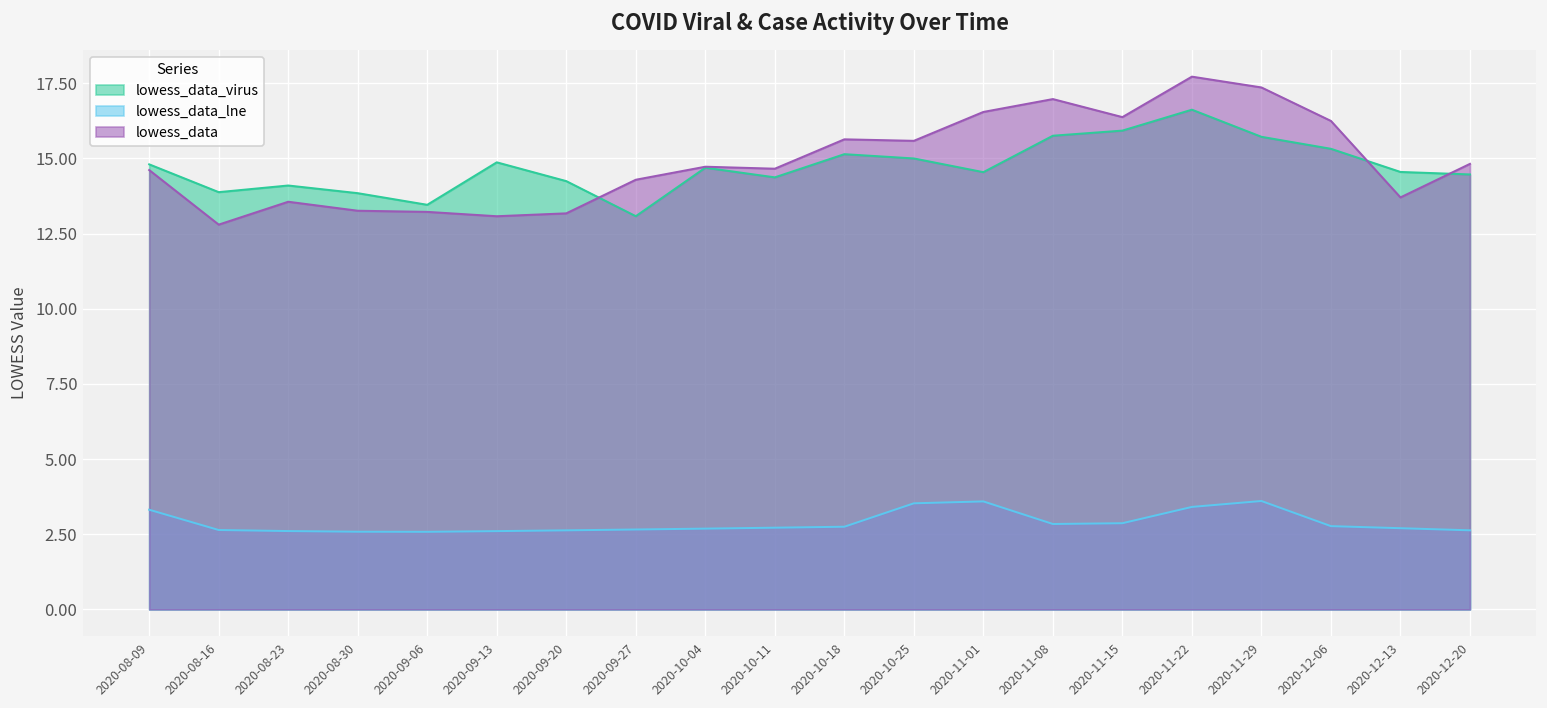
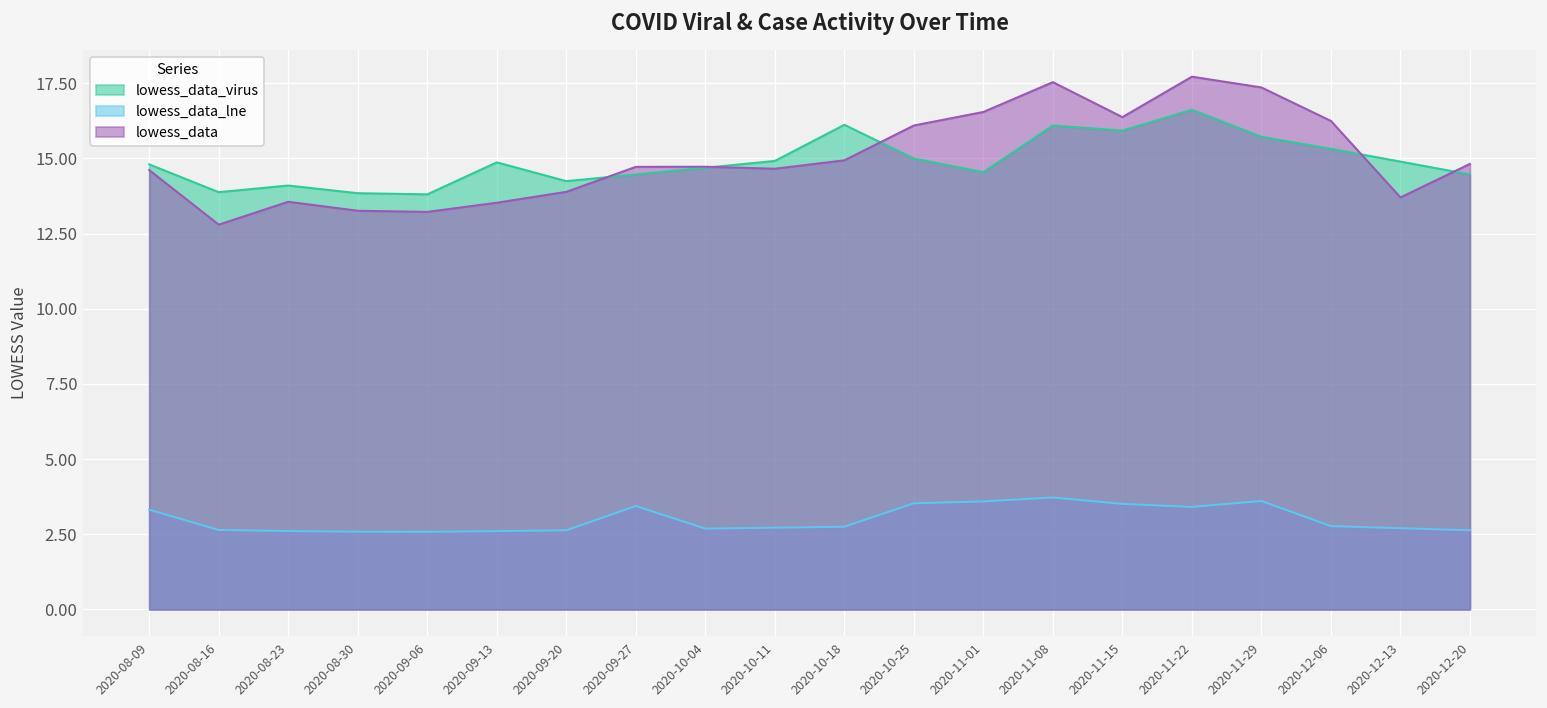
lowess_data_virus, 2020-09-06: 13.5 -> 13.8
lowess_data, 2020-09-13: 13.1 -> 13.5
lowess_data, 2020-09-20: 13.2 -> 13.9
lowess_data_virus, 2020-09-27: 13.1 -> 14.5
lowess_data_lne, 2020-09-27: 2.7 -> 3.4
lowess_data, 2020-09-27: 14.3 -> 14.7
lowess_data_virus, 2020-10-11: 14.4 -> 14.9
lowess_data_virus, 2020-10-18: 15.1 -> 16.1
lowess_data, 2020-10-18: 15.6 -> 14.9
lowess_data, 2020-10-25: 15.6 -> 16.1
lowess_data_virus, 2020-11-08: 15.8 -> 16.1
lowess_data_lne, 2020-11-08: 2.8 -> 3.7
lowess_data, 2020-11-08: 17.0 -> 17.5
lowess_data_lne, 2020-11-15: 2.9 -> 3.5
lowess_data_virus, 2020-12-13: 14.6 -> 14.9
